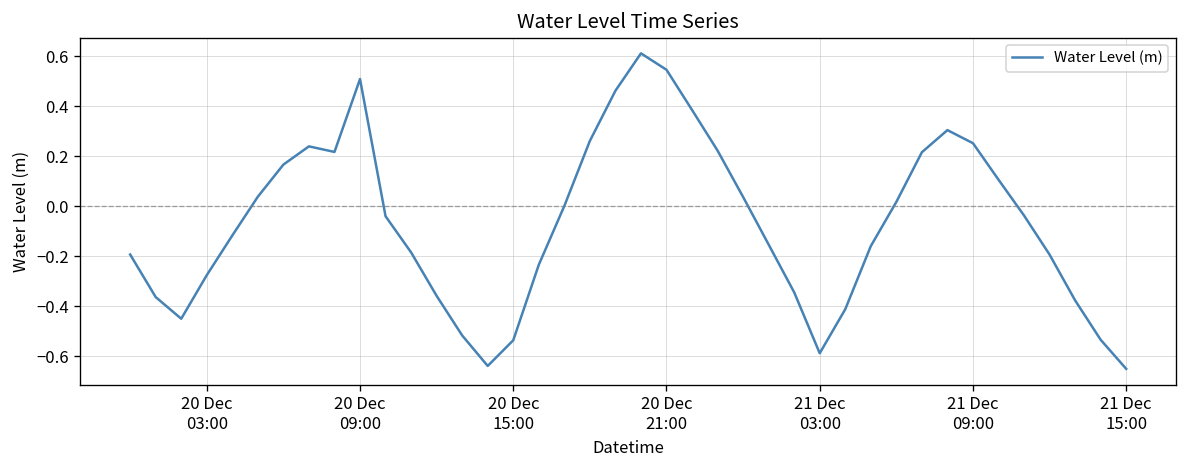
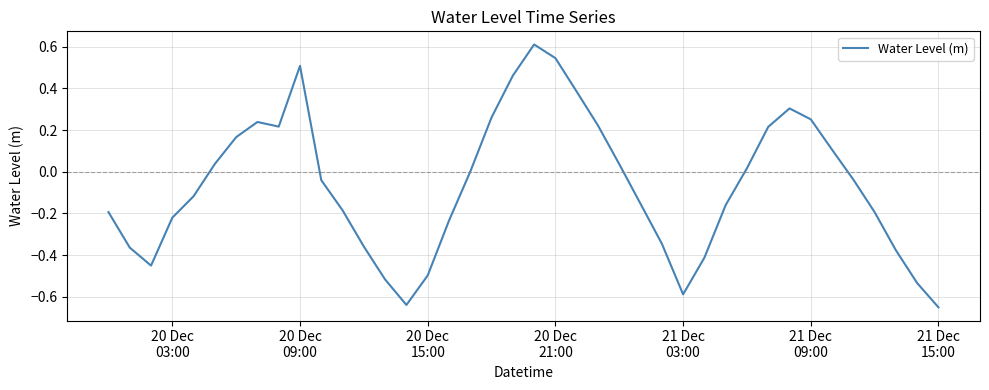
20 Dec 03:00: -0.28 -> -0.22
20 Dec 15:00: -0.54 -> -0.50
